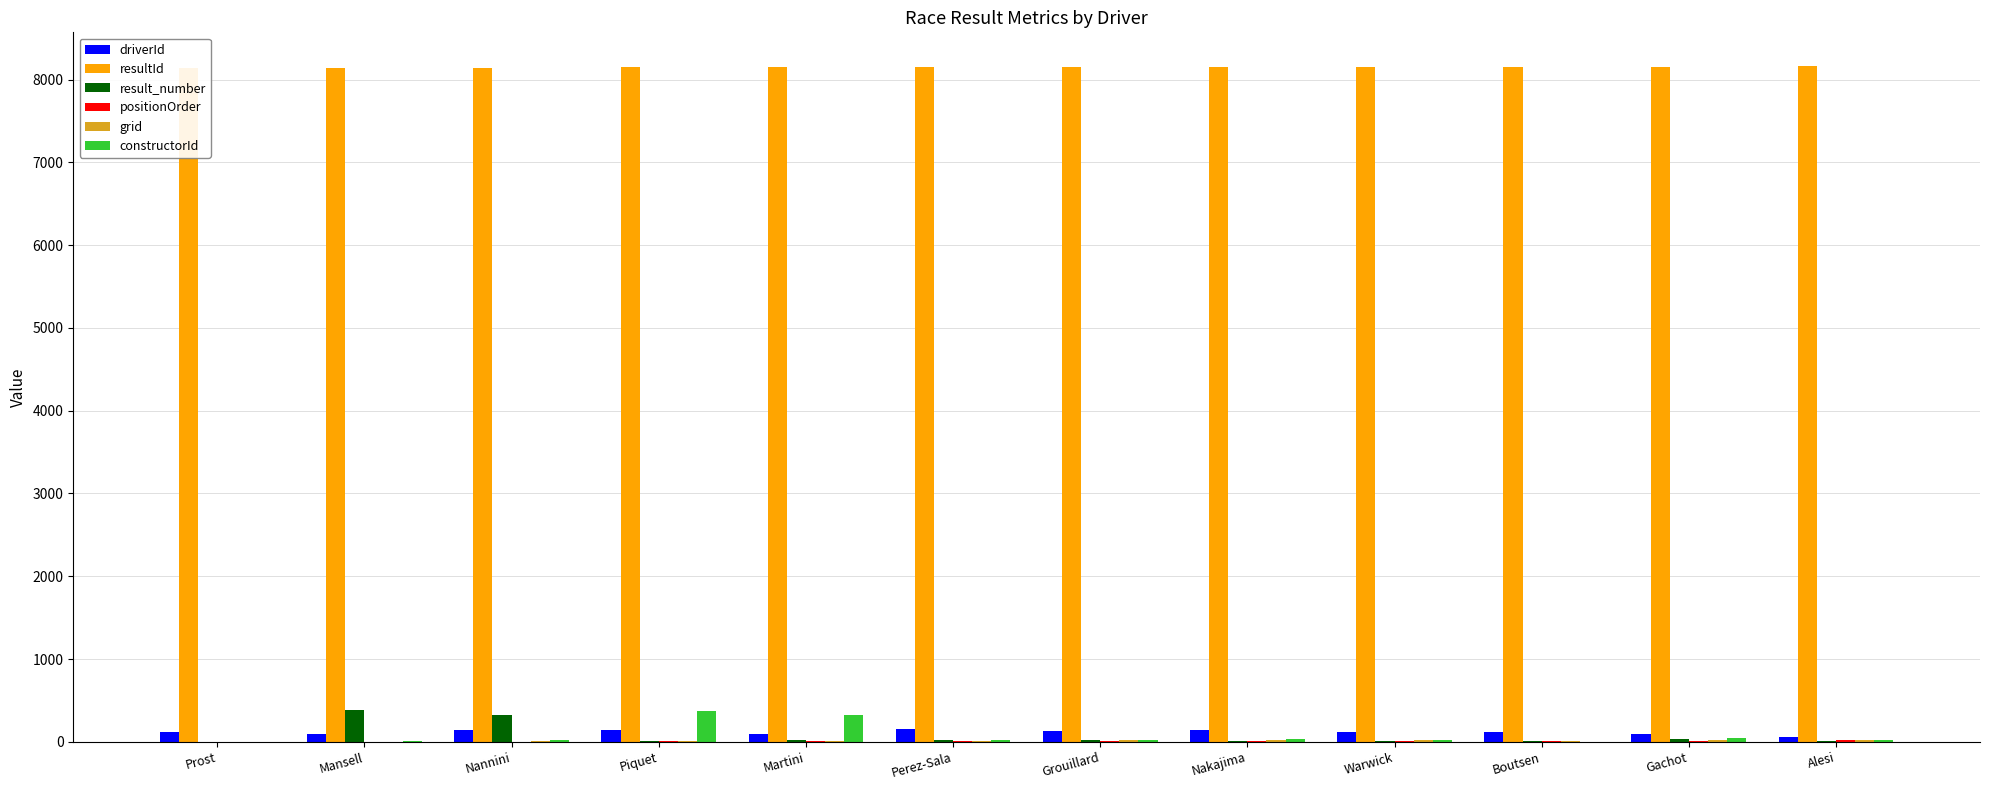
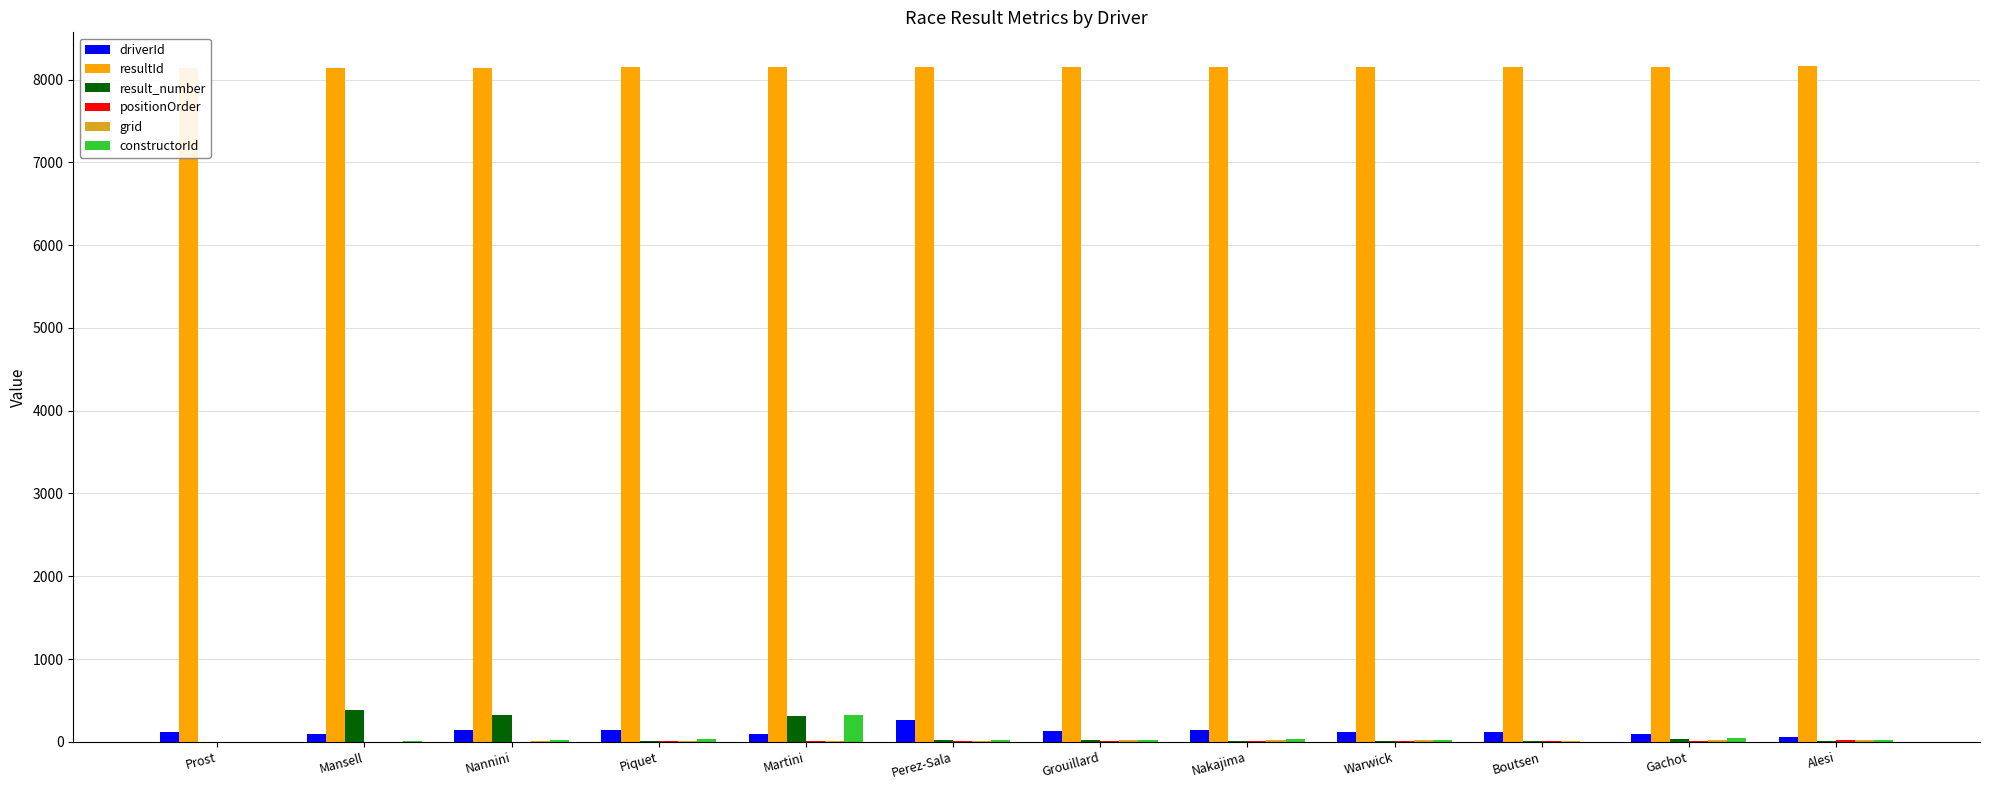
constructorId, Piquet: 400 -> 0
result_number, Martini: 0 -> 300
driverId, Perez-Sala: 200 -> 300
